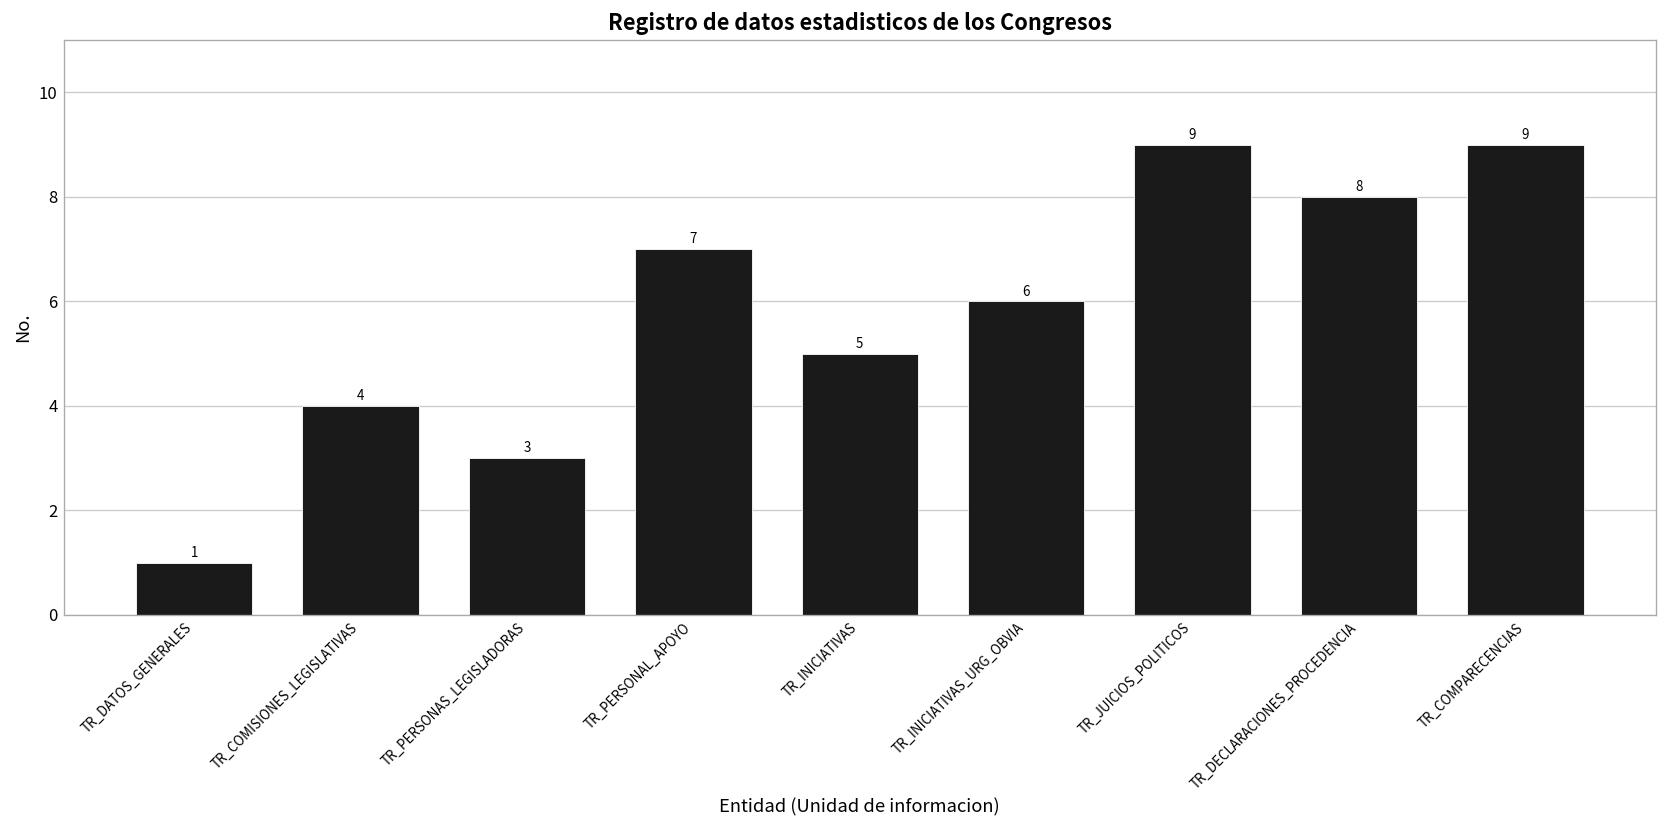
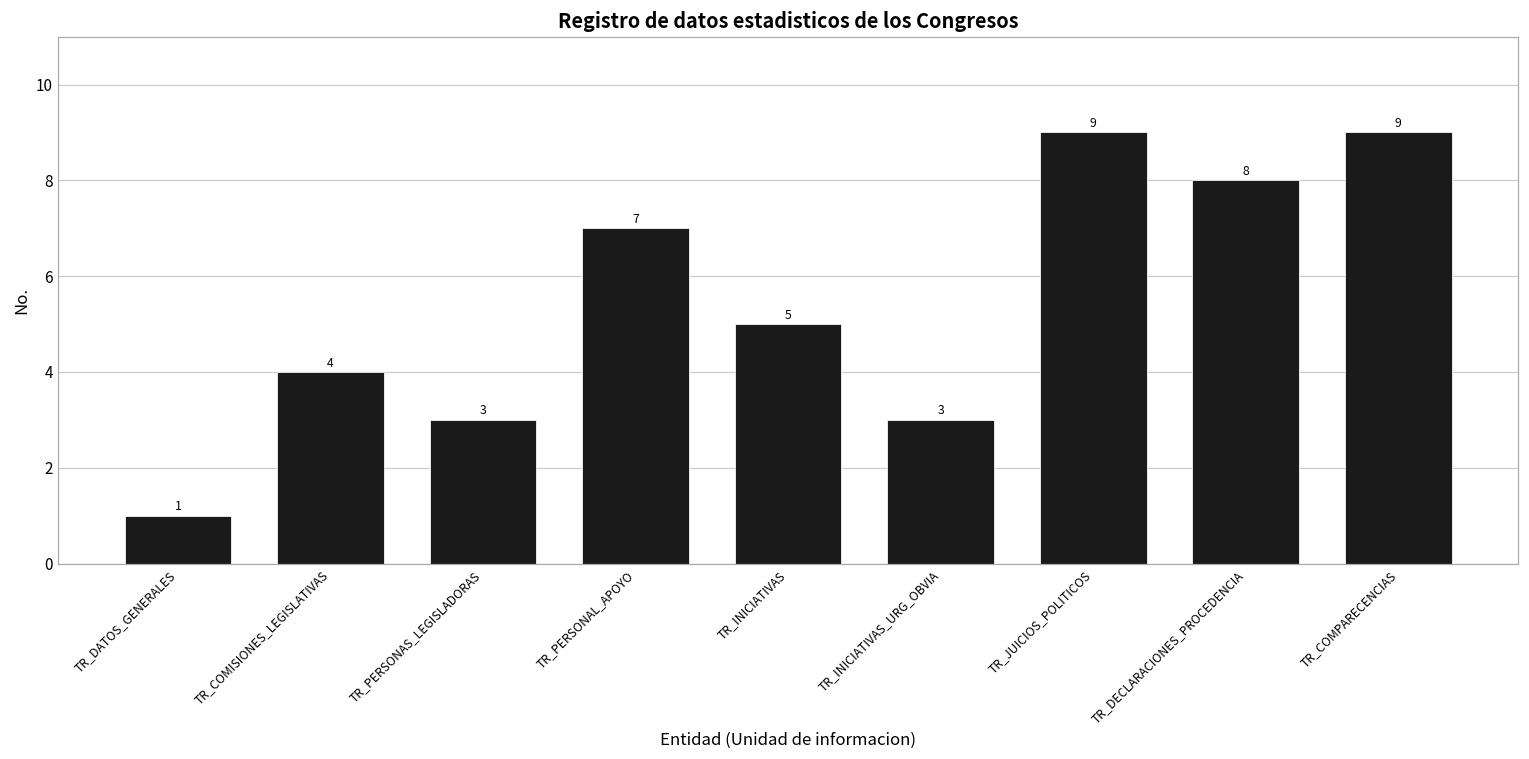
TR_INICIATIVAS_URG_OBVIA: 6 -> 3
